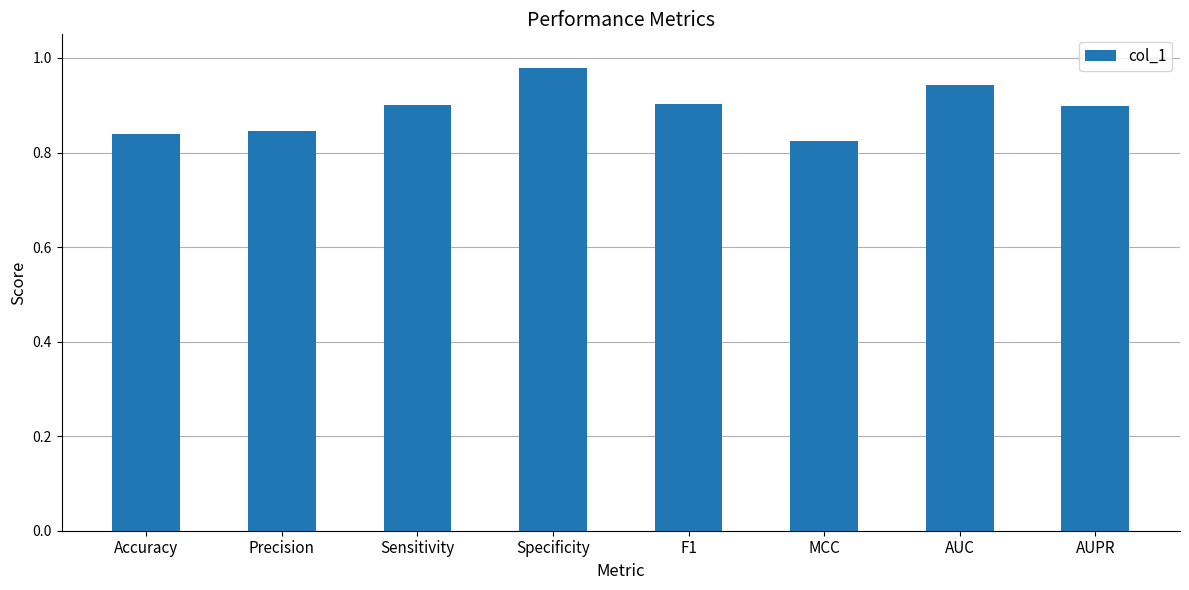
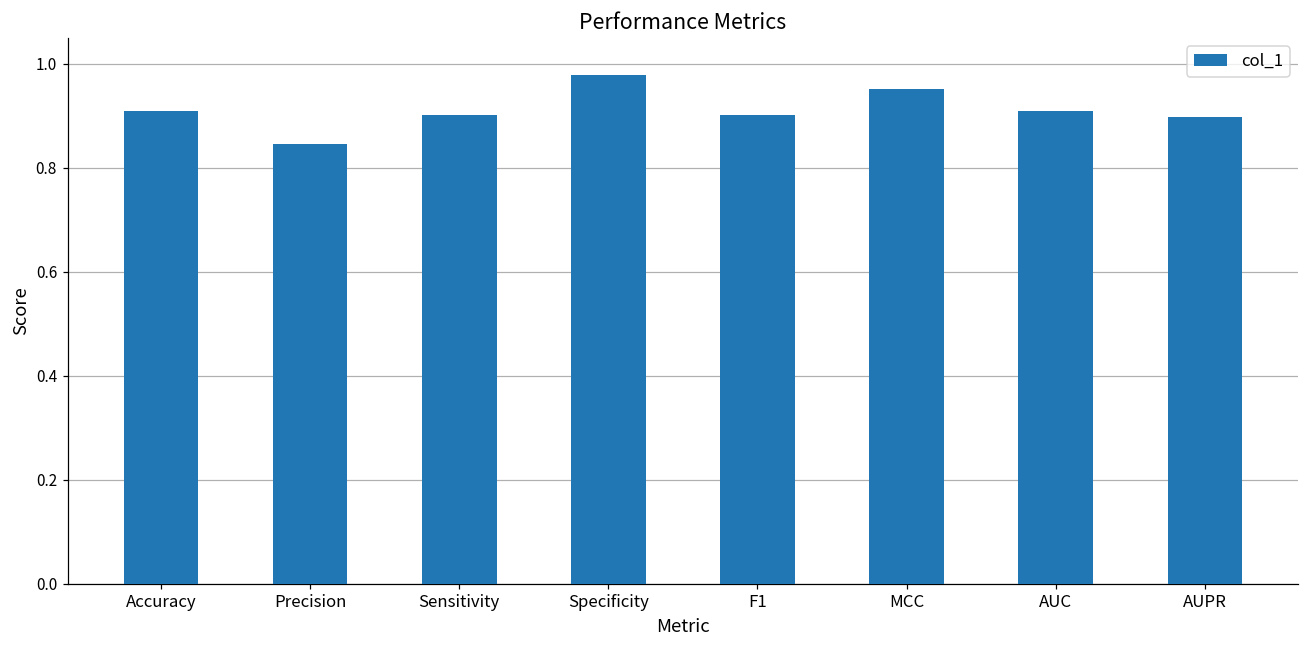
Accuracy: 0.84 -> 0.91
MCC: 0.83 -> 0.95
AUC: 0.94 -> 0.91
